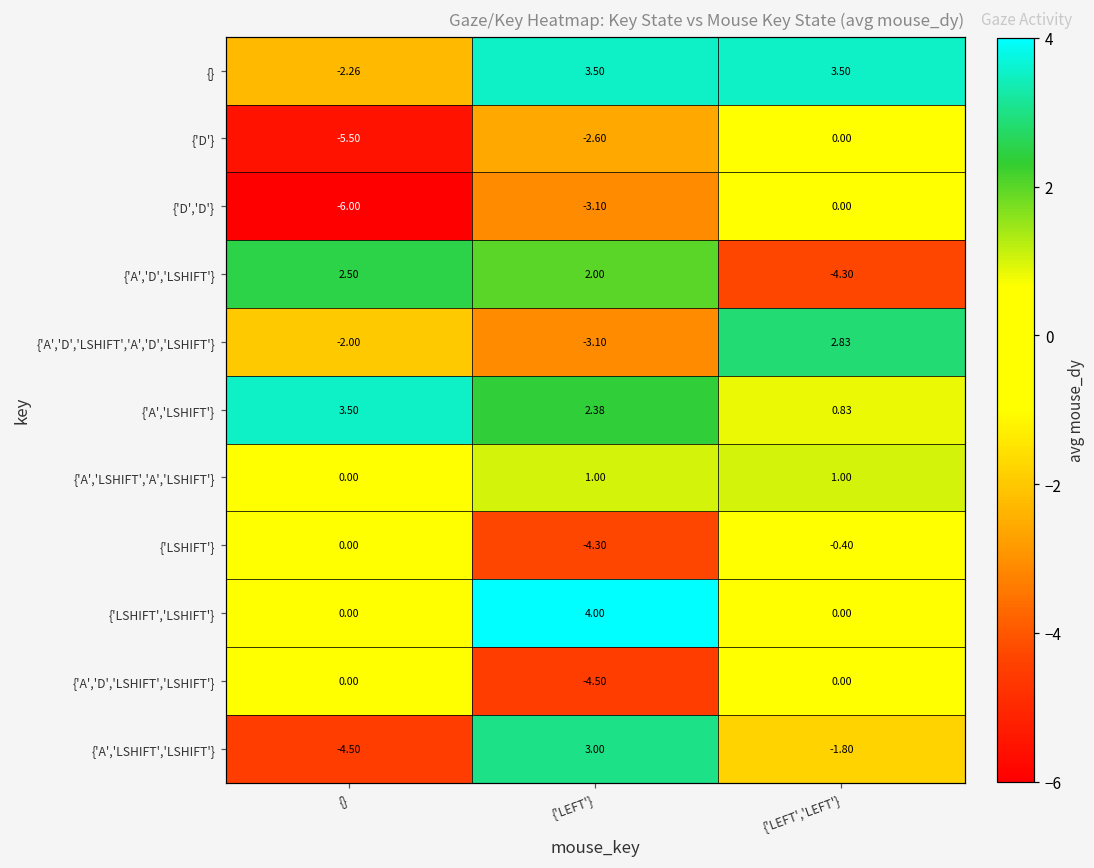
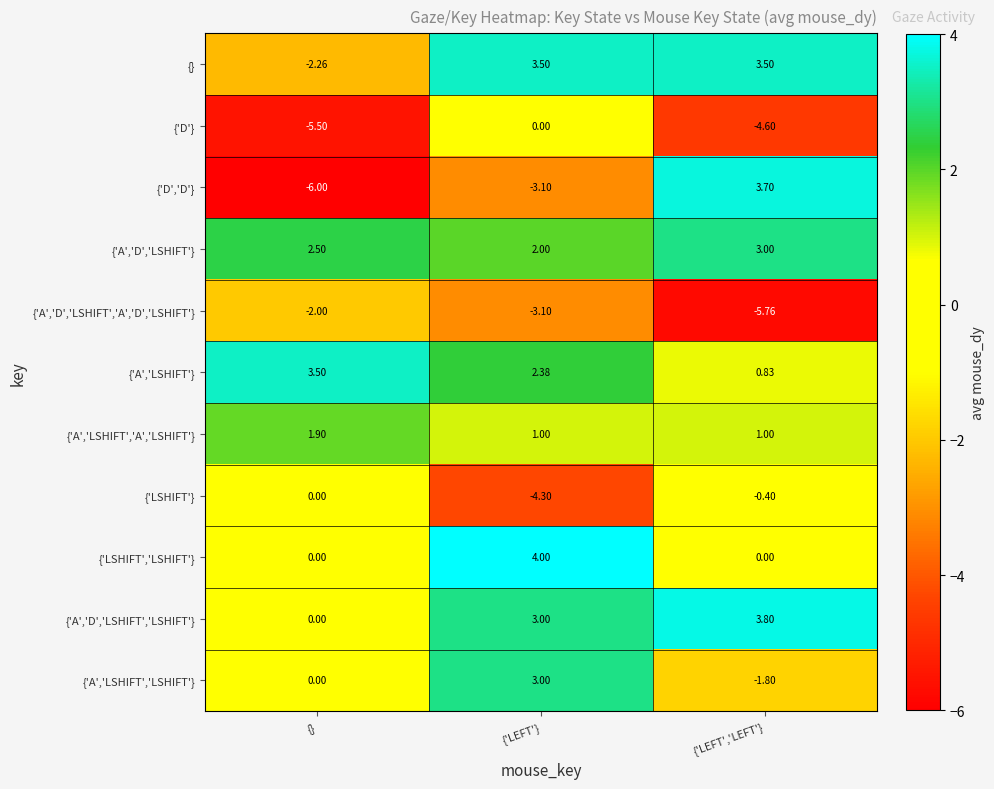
{'D'}, {'LEFT'}: -2.60 -> 0.00
{'D'}, {'LEFT','LEFT'}: 0.00 -> -4.60
{'D','D'}, {'LEFT','LEFT'}: 0.00 -> 3.70
{'A','D','LSHIFT'}, {'LEFT','LEFT'}: -4.30 -> 3.00
{'A','D','LSHIFT','A','D','LSHIFT'}, {'LEFT','LEFT'}: 2.83 -> -5.76
{'A','LSHIFT','A','LSHIFT'}, {}: 0.00 -> 1.90
{'A','D','LSHIFT','LSHIFT'}, {'LEFT'}: -4.50 -> 3.00
{'A','D','LSHIFT','LSHIFT'}, {'LEFT','LEFT'}: 0.00 -> 3.80
{'A','LSHIFT','LSHIFT'}, {}: -4.50 -> 0.00
